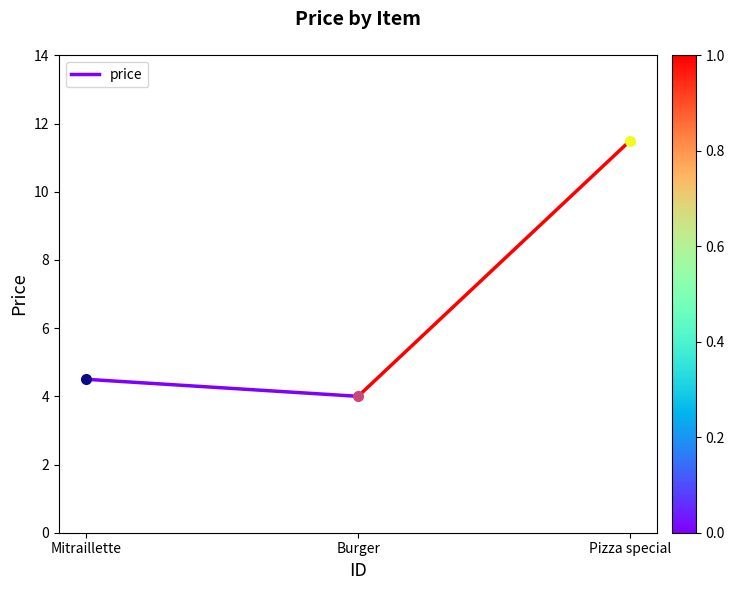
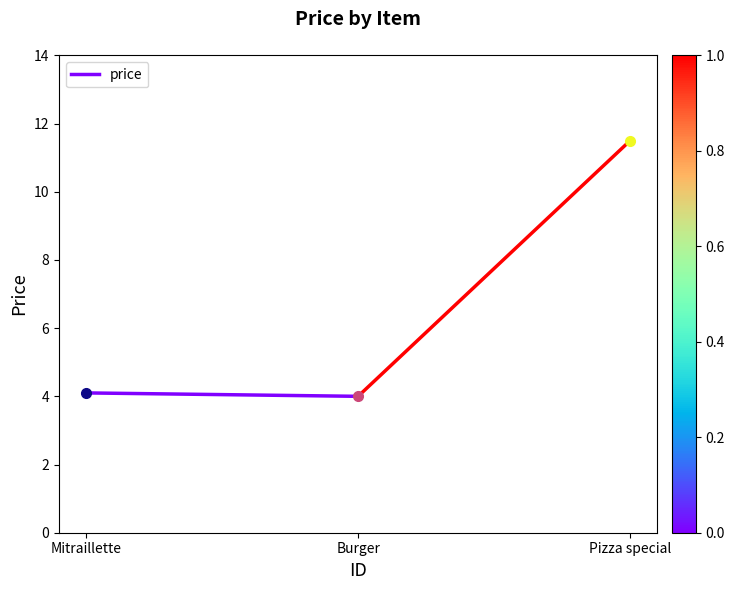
price, Mitraillette: 4.5 -> 4.1
